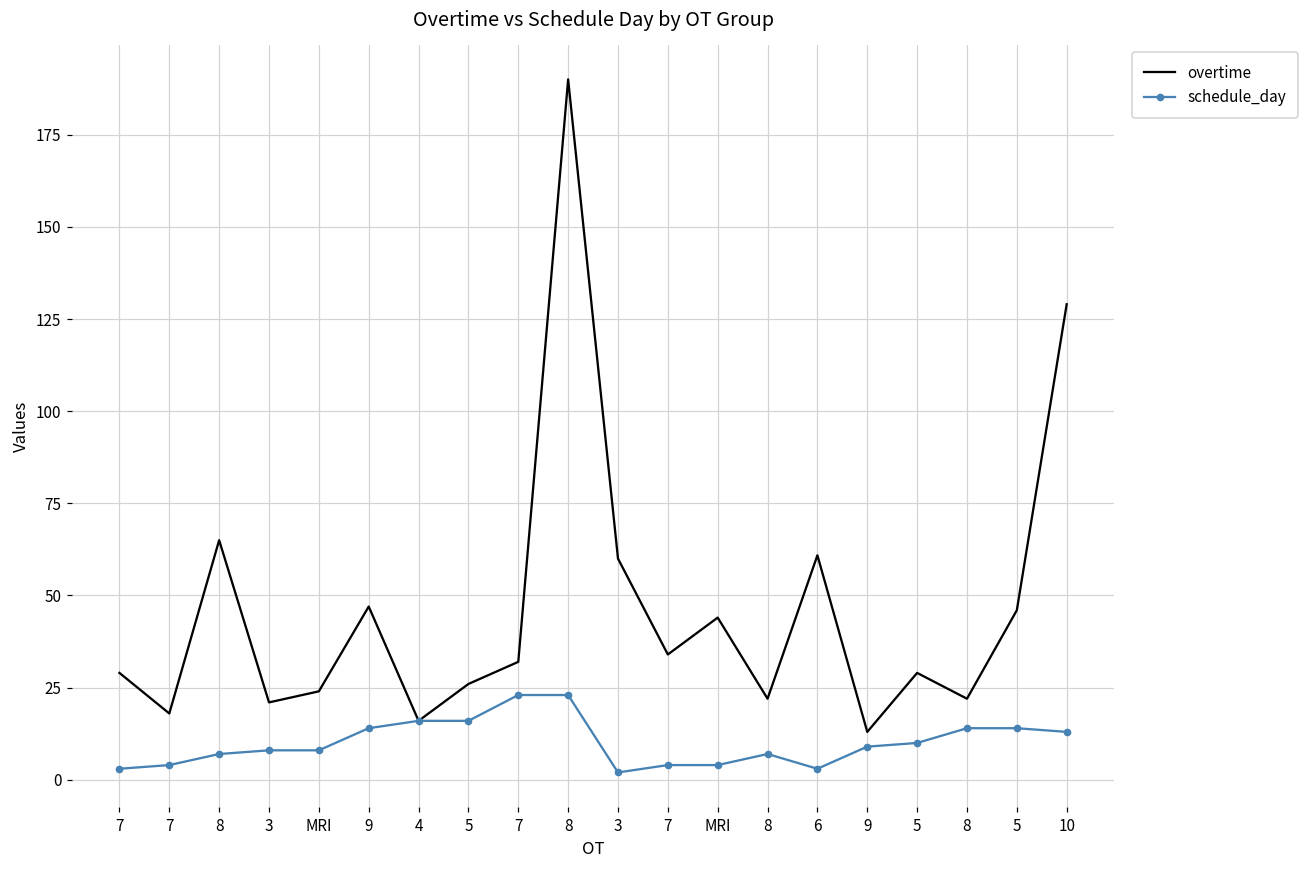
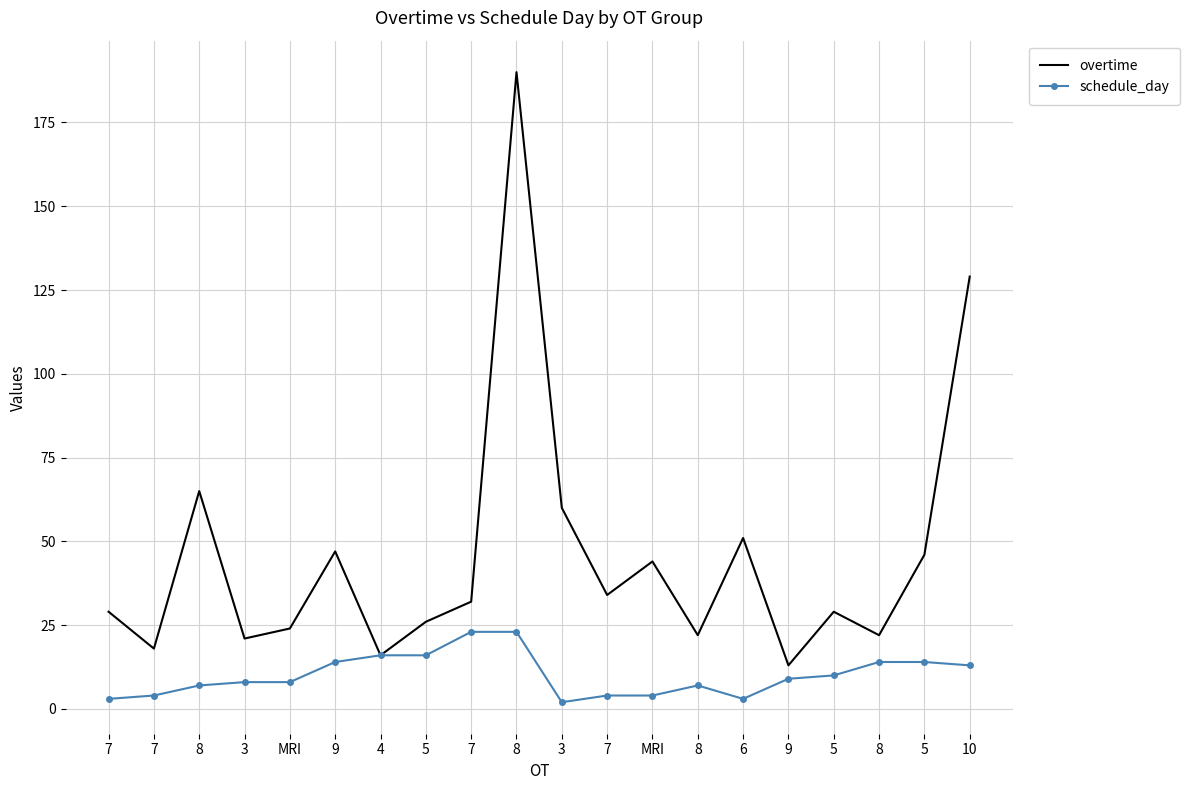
overtime, 6: 61 -> 51
